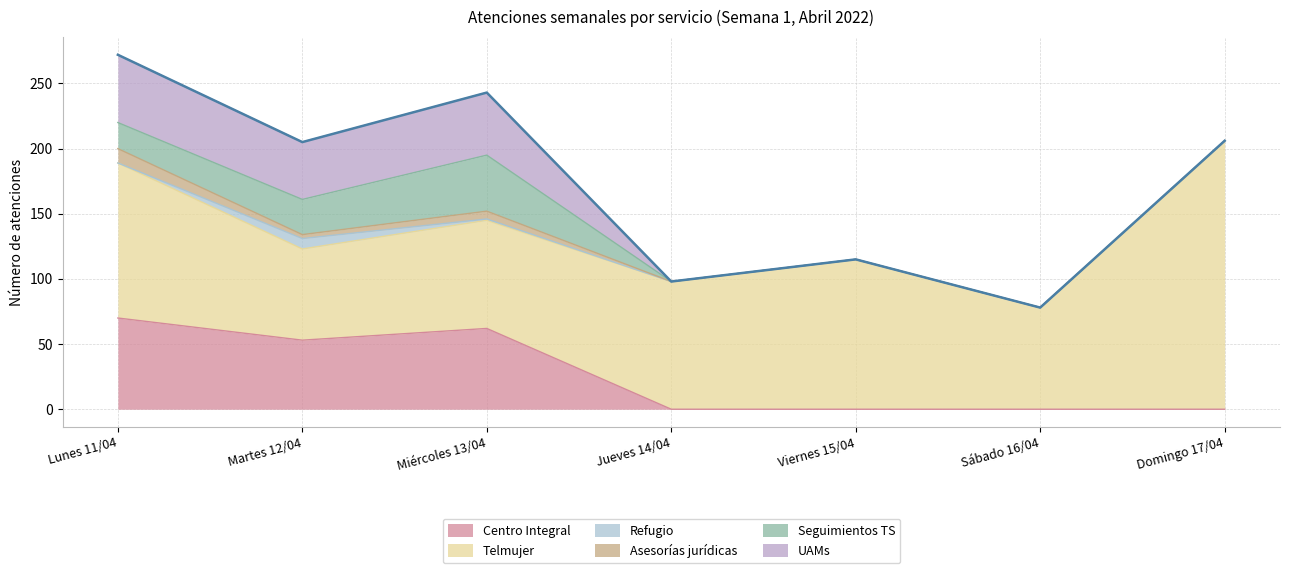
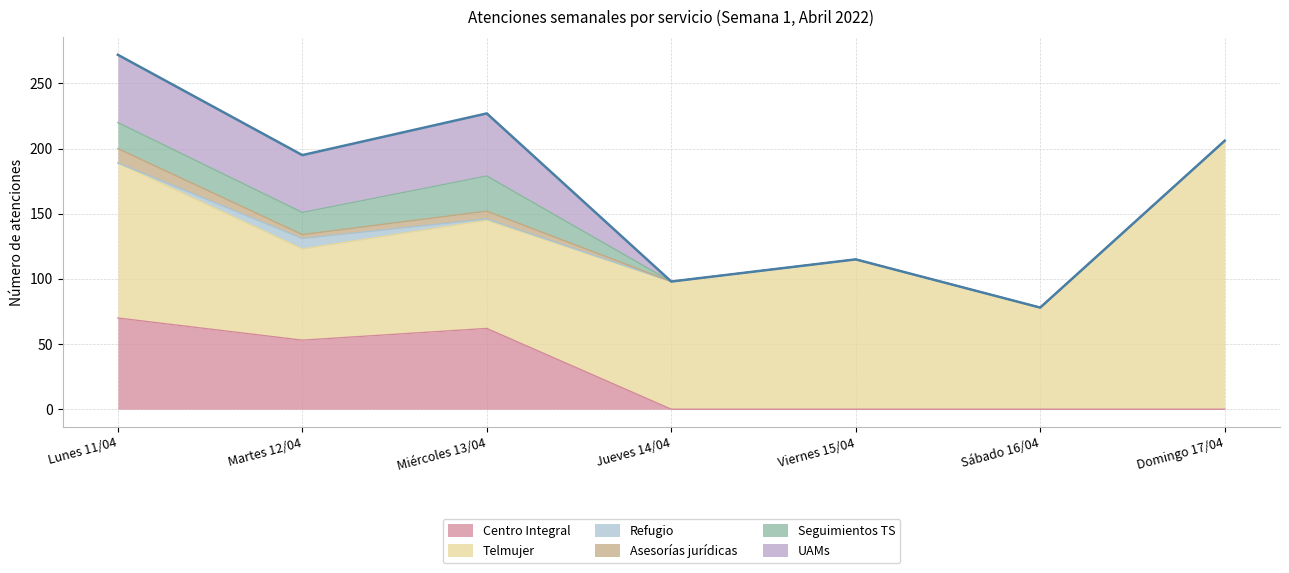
Seguimientos TS, Martes 12/04: 27 -> 17
Seguimientos TS, Miércoles 13/04: 43 -> 27
